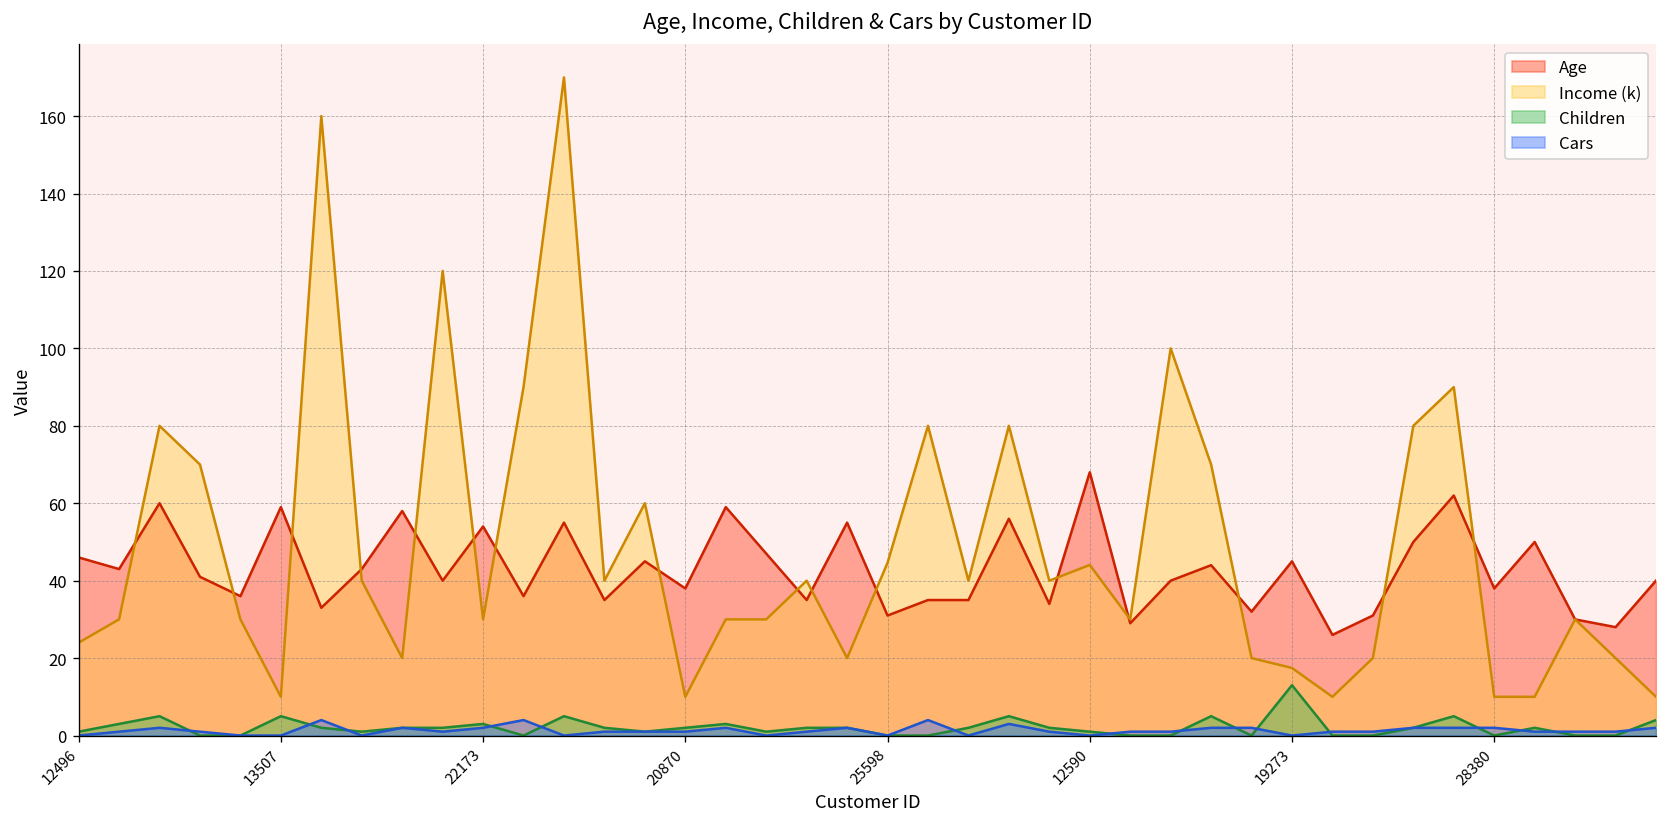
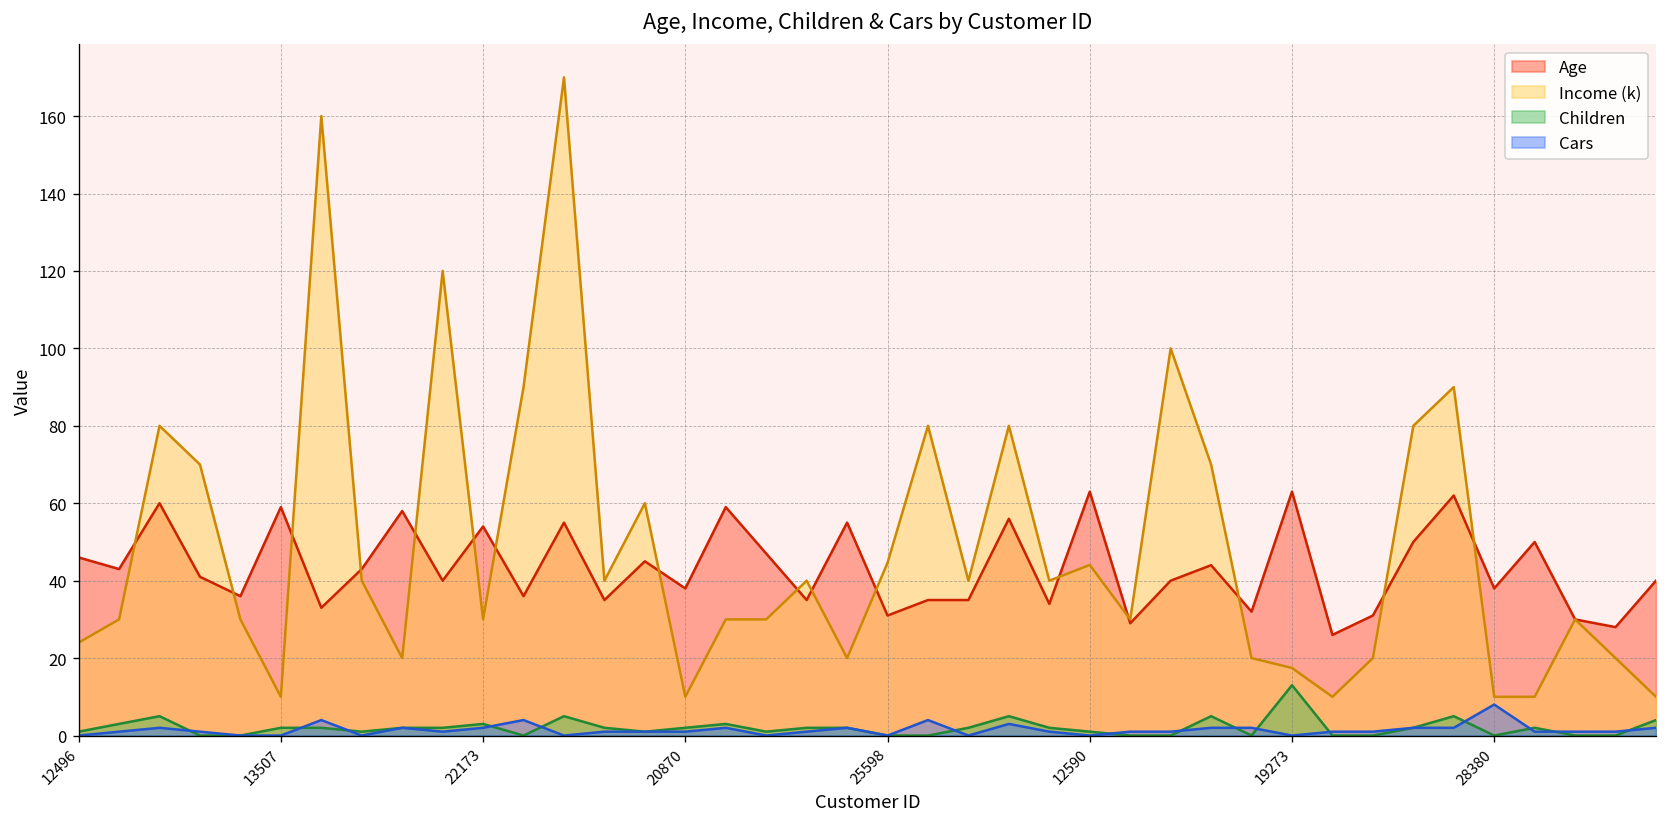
Children, 13507: 5 -> 2
Age, 12590: 68 -> 63
Age, 19273: 45 -> 63
Cars, 28380: 2 -> 8
